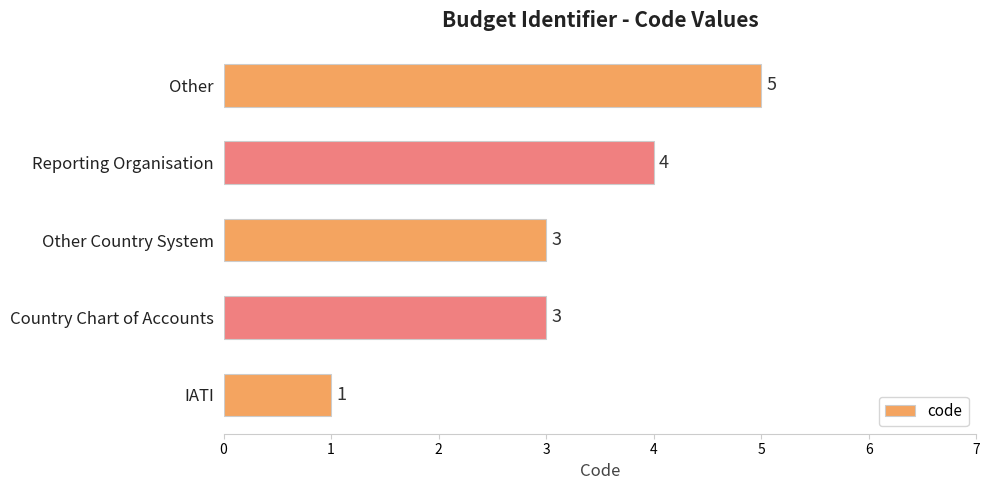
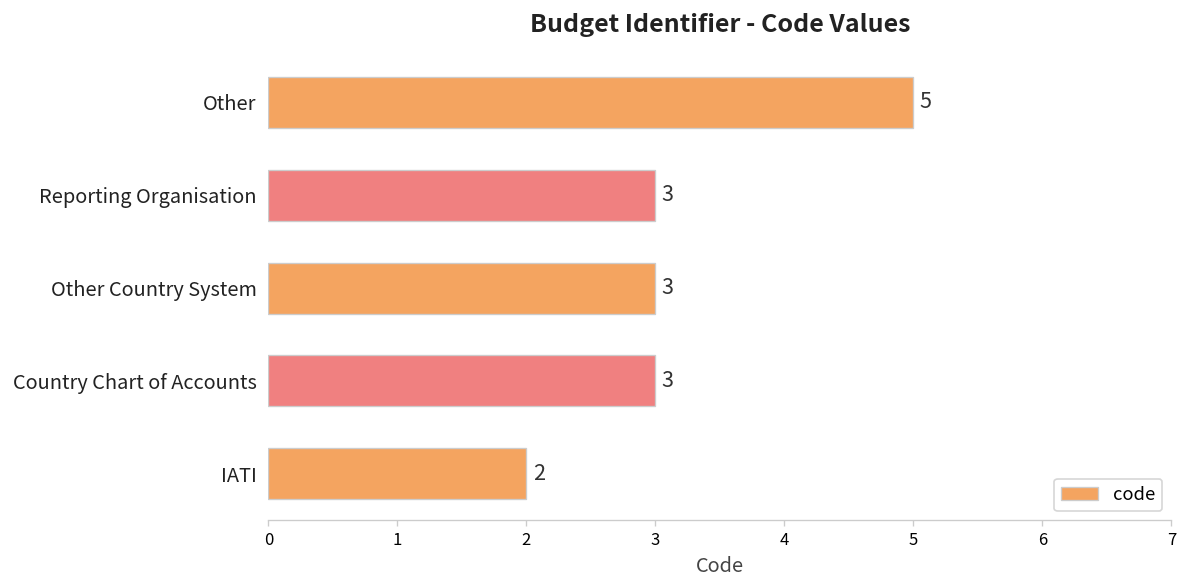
Reporting Organisation: 4 -> 3
IATI: 1 -> 2
